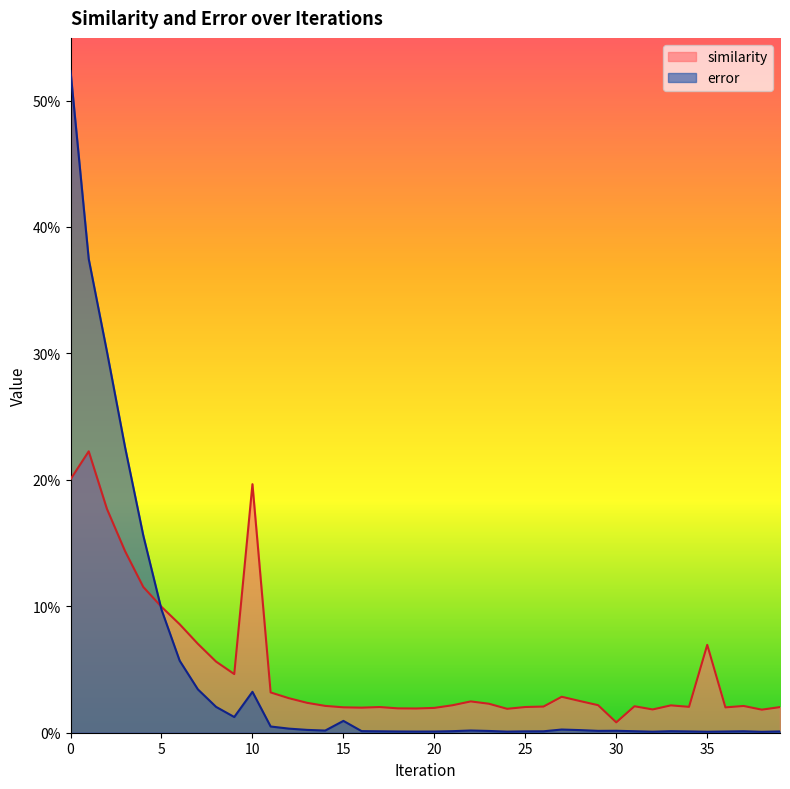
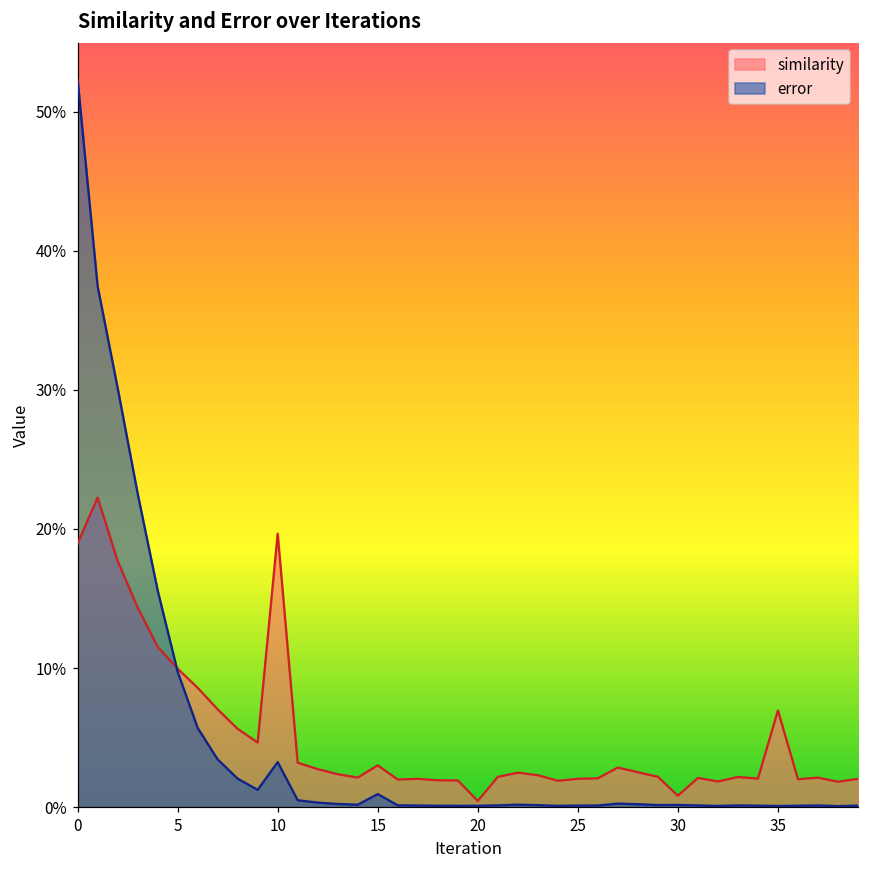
similarity, 0: 20.0% -> 18.9%
similarity, 15: 2.0% -> 3.0%
similarity, 20: 2.0% -> 0.4%
